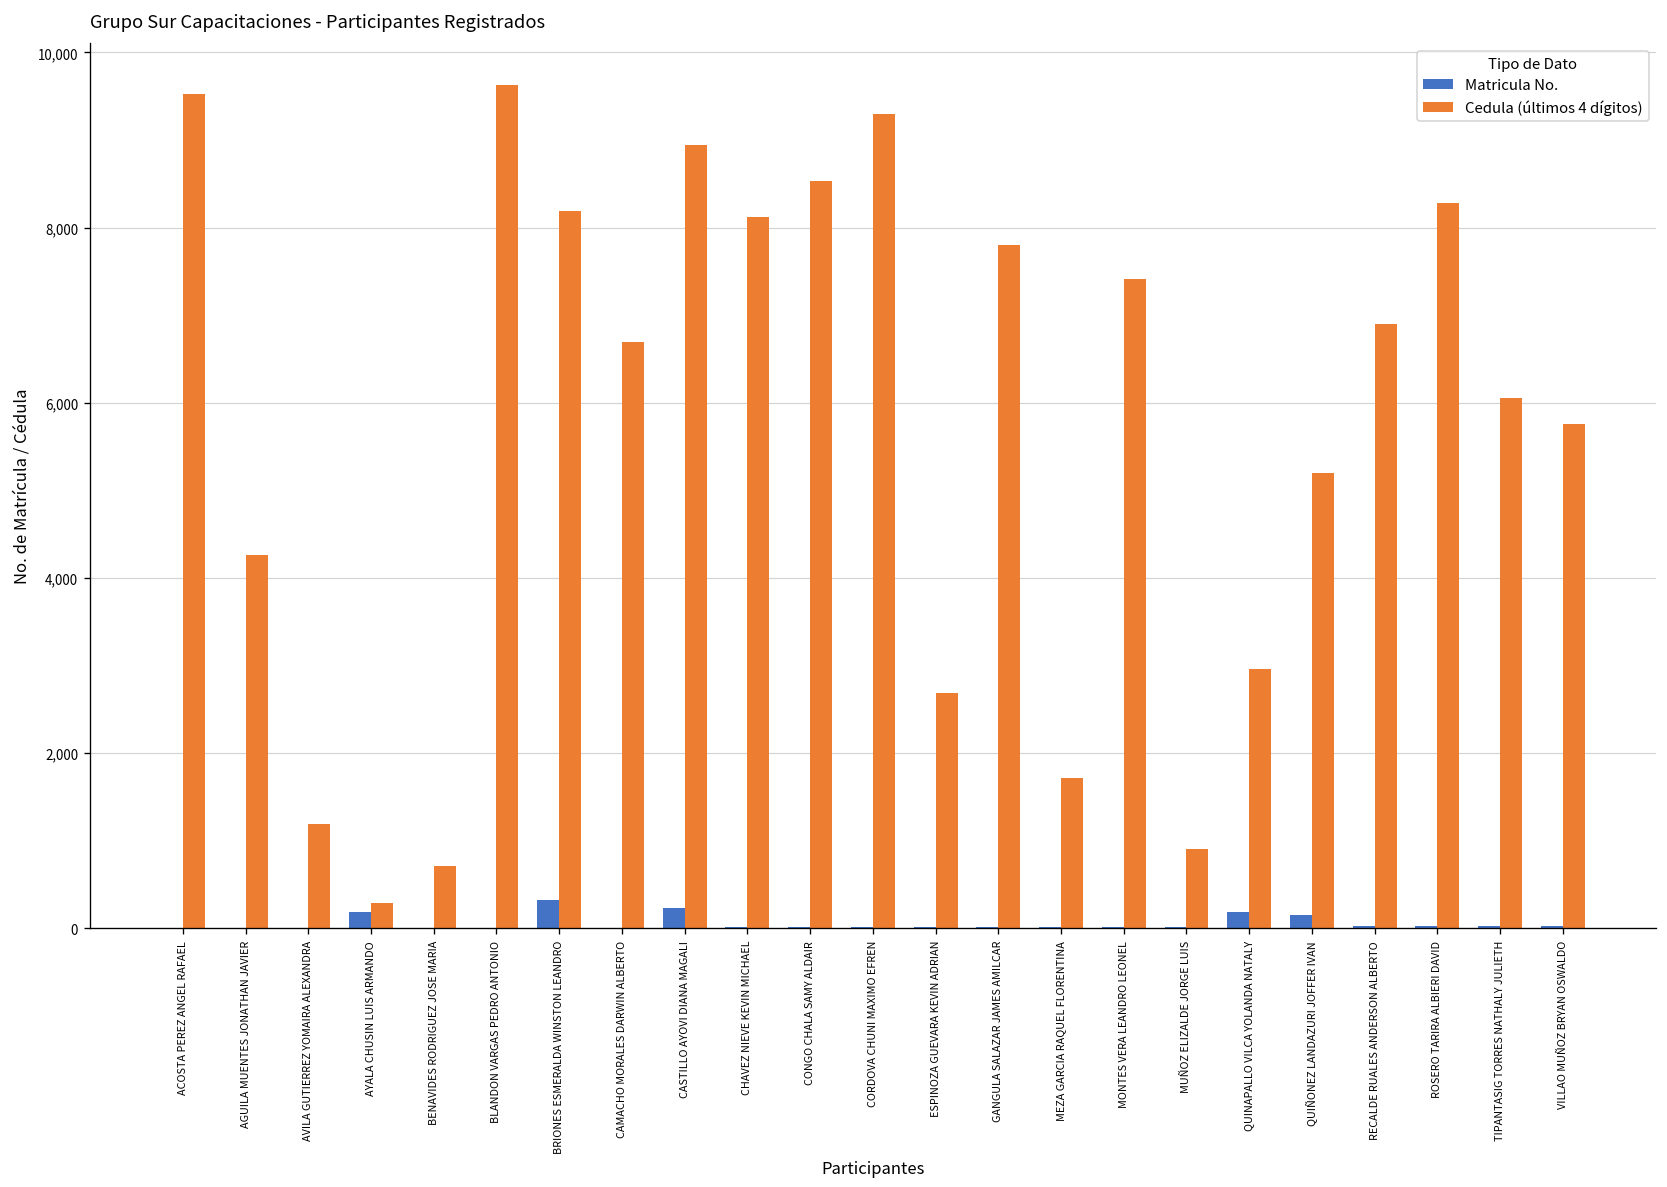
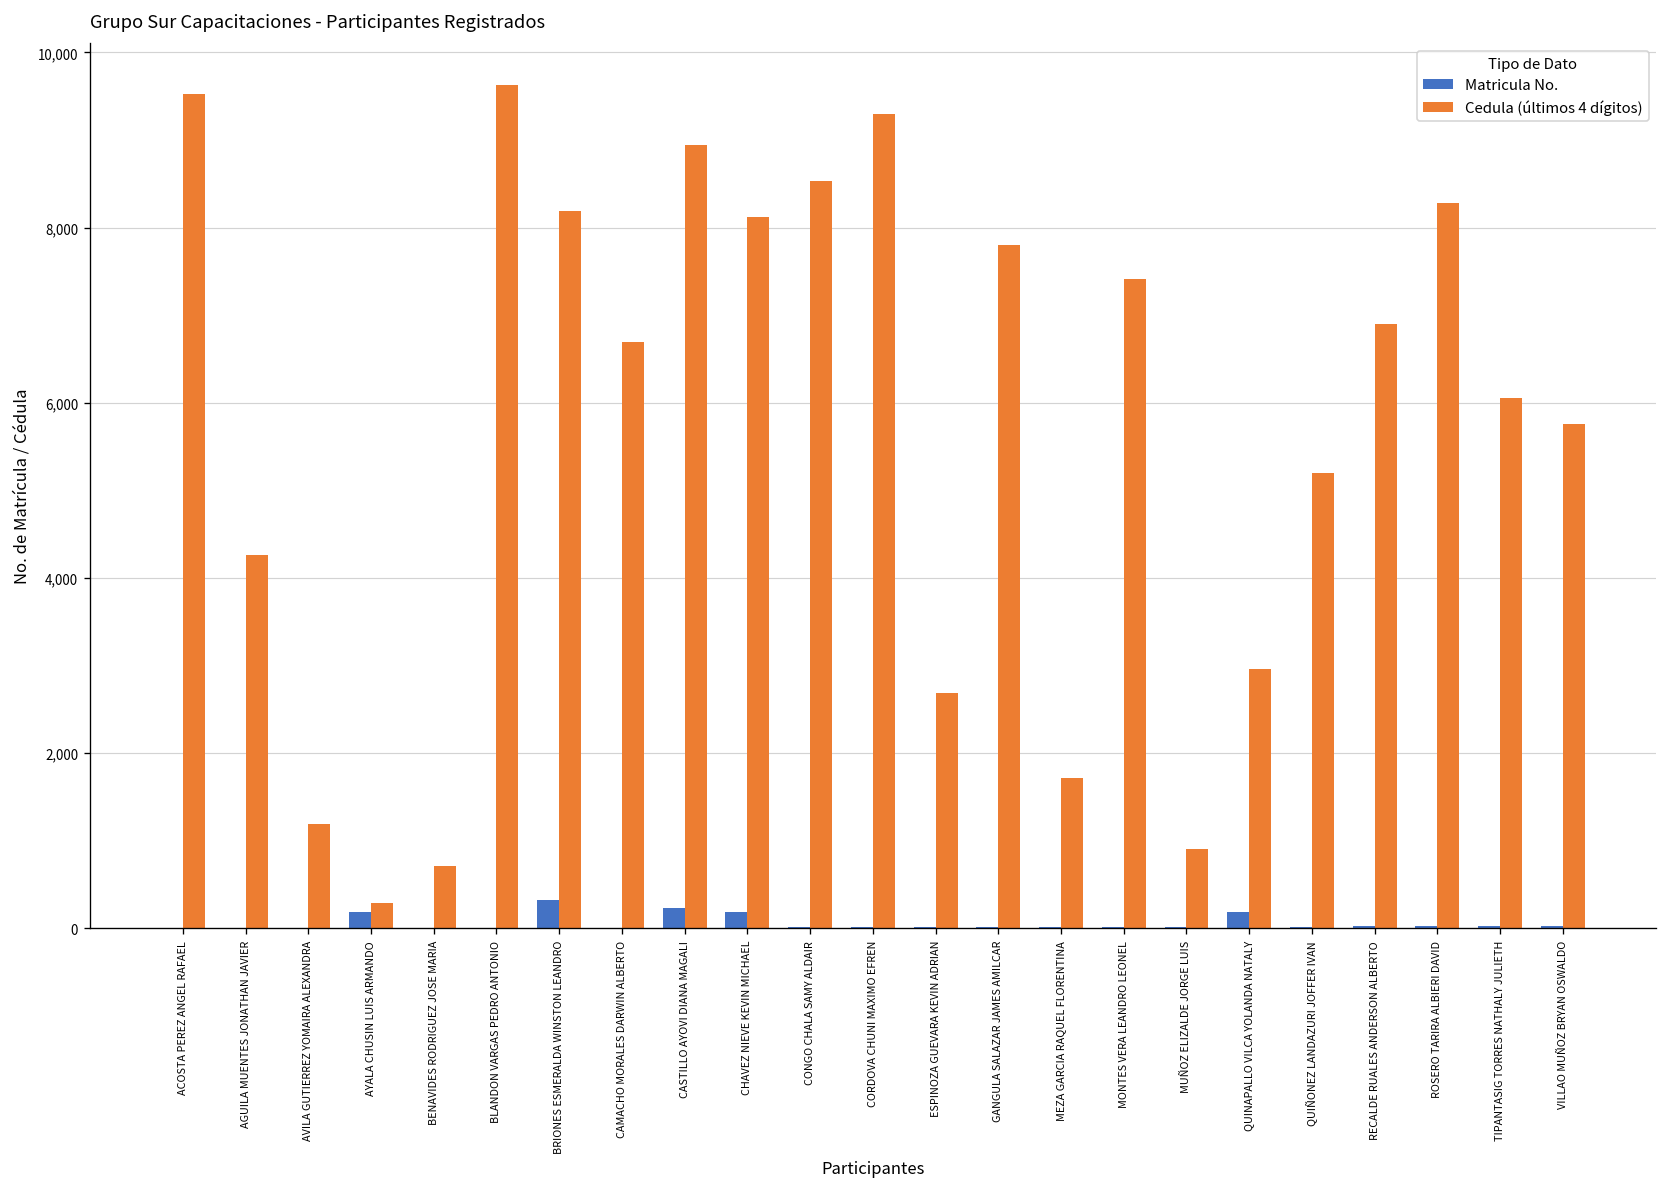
Matricula No., CHAVEZ NIEVE KEVIN MICHAEL: 0 -> 200
Matricula No., QUIÑONEZ LANDAZURI JOFFER IVAN: 100 -> 0
